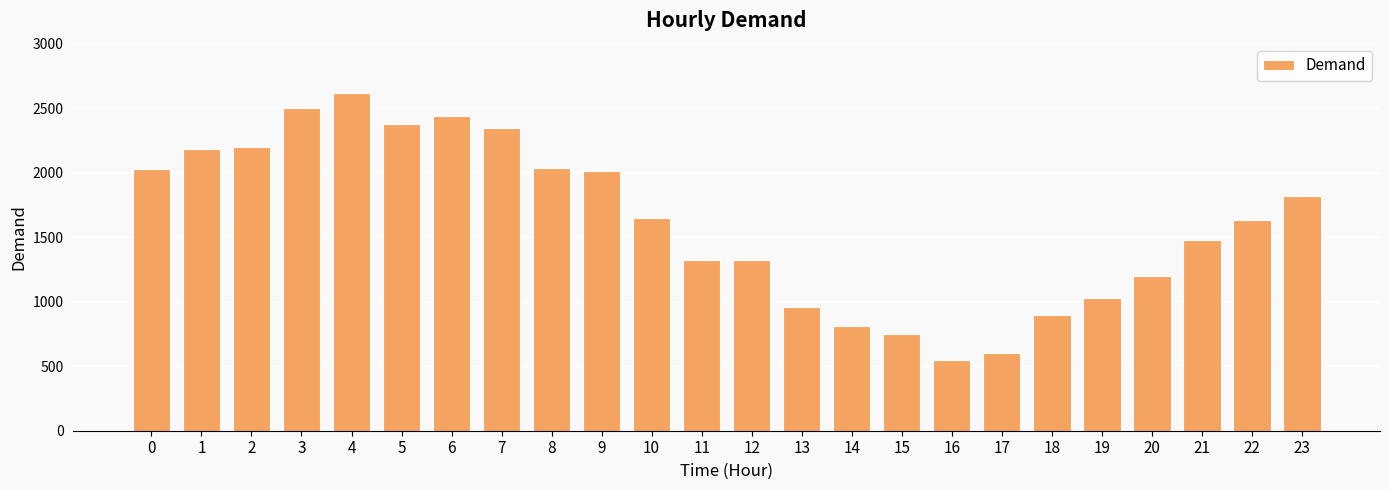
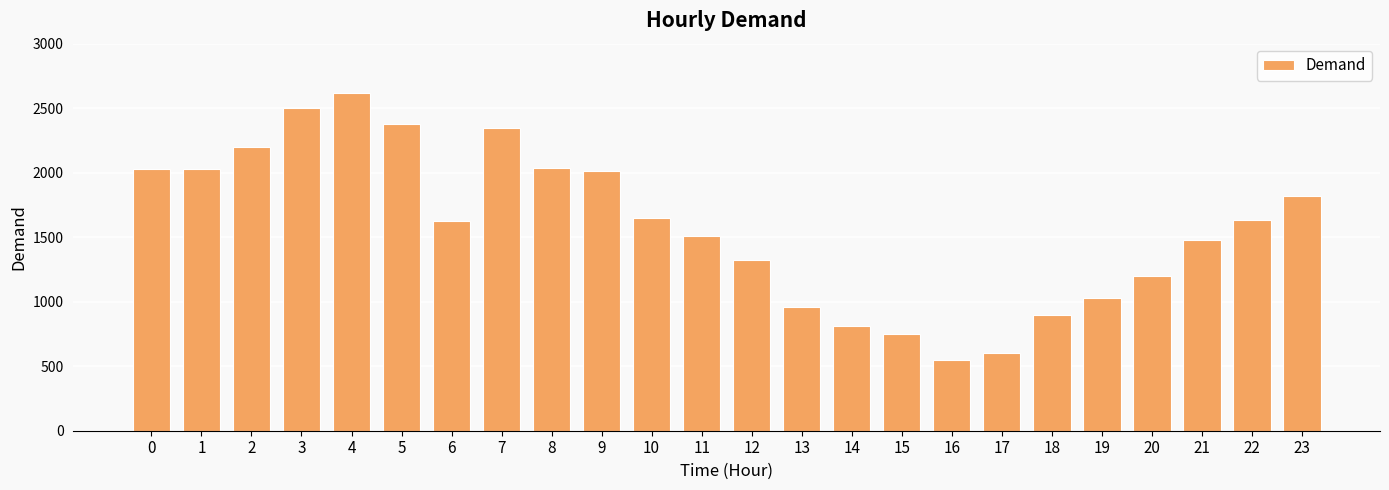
1: 2180 -> 2030
6: 2440 -> 1620
11: 1330 -> 1510
